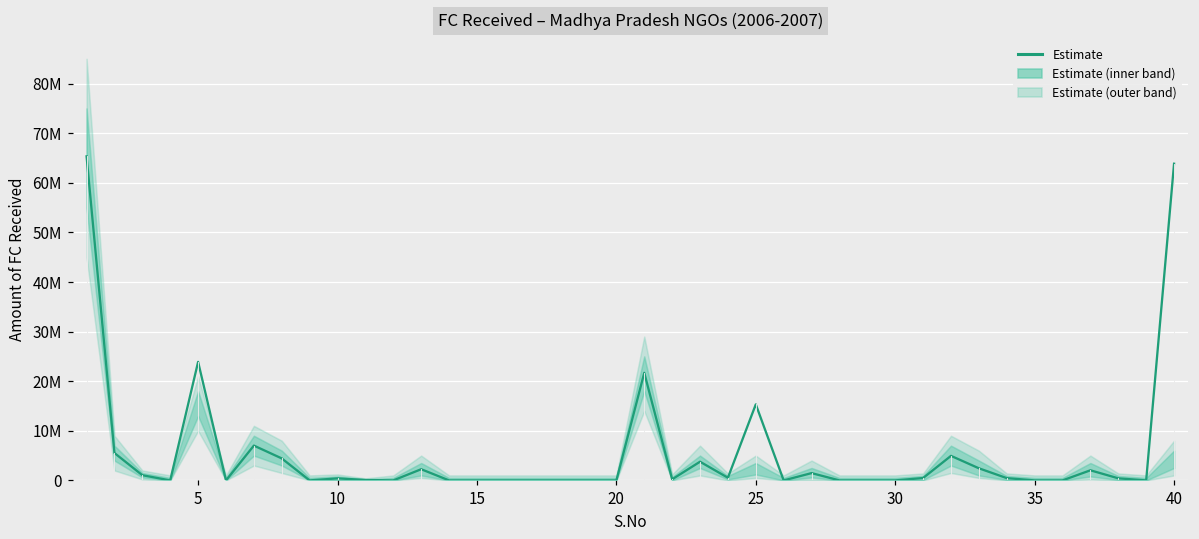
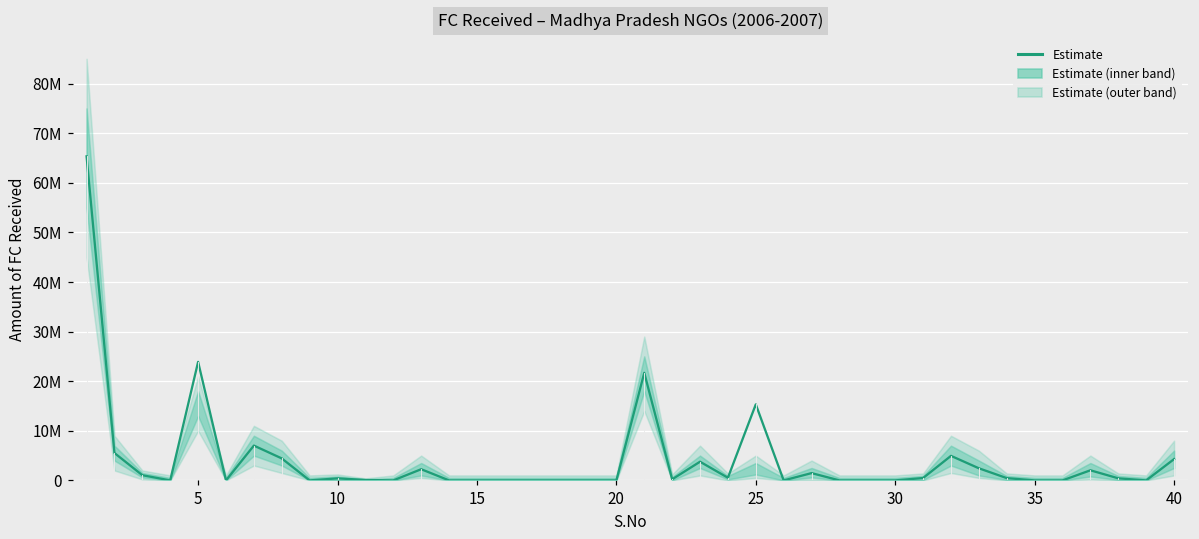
Estimate, 40: 64000000 -> 4000000
